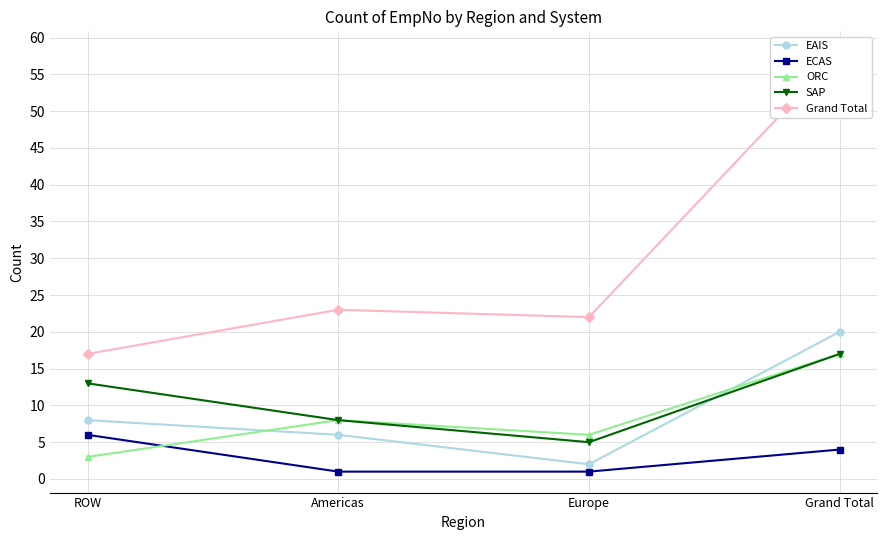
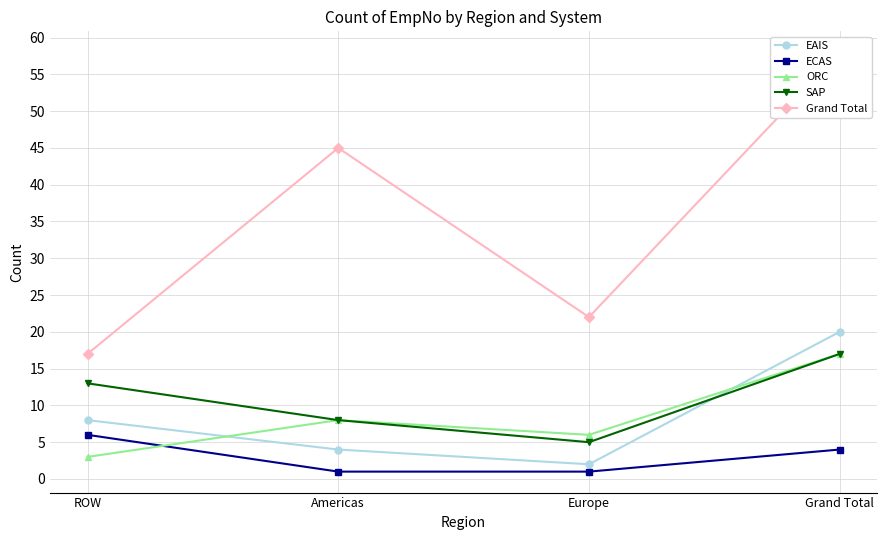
EAIS, Americas: 6 -> 4
Grand Total, Americas: 23 -> 45
